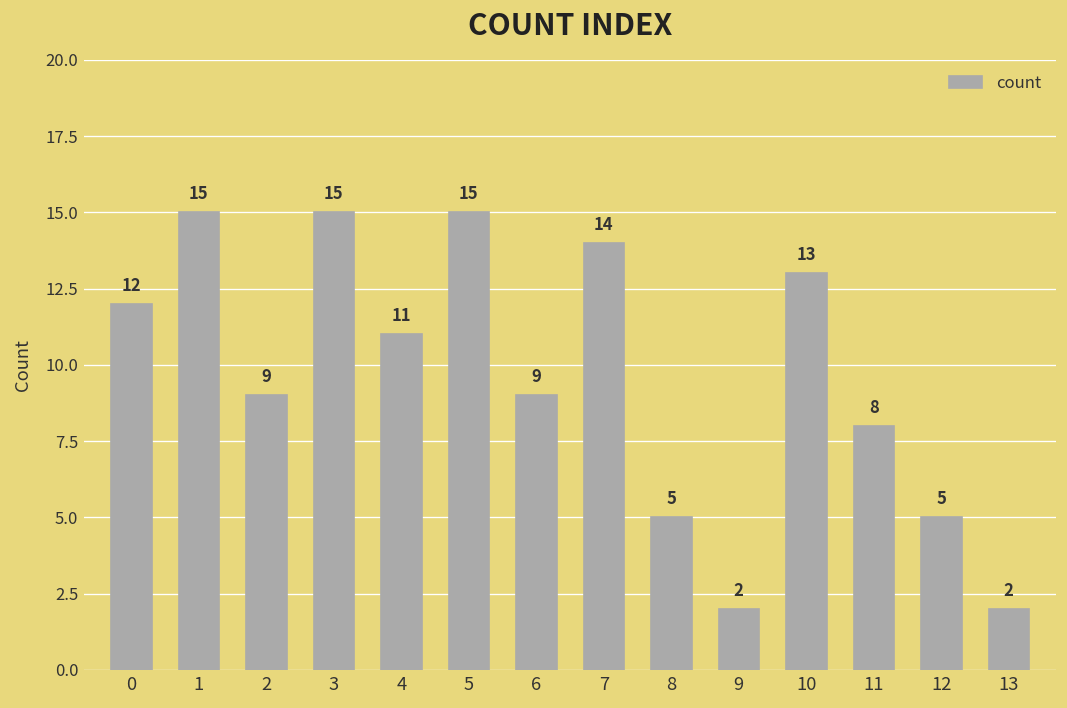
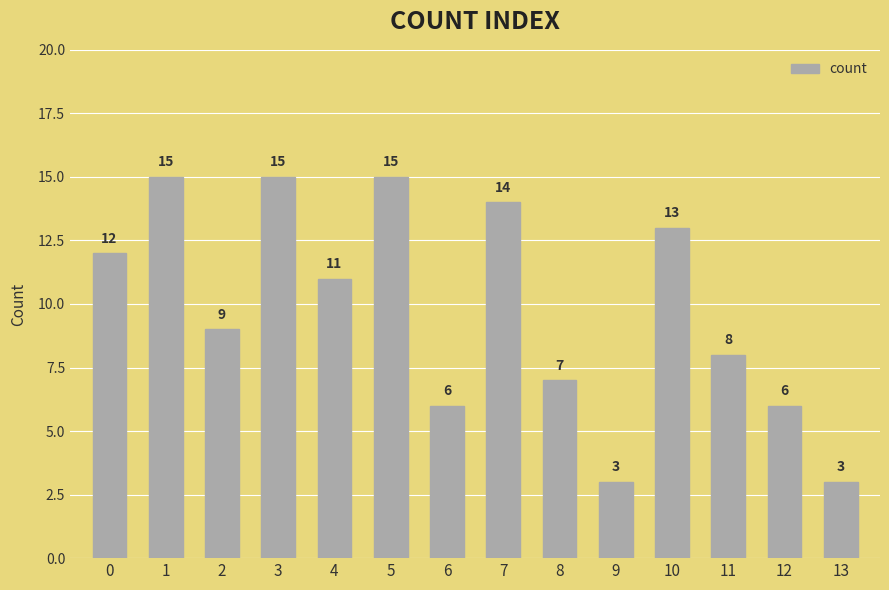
6: 9 -> 6
8: 5 -> 7
9: 2 -> 3
12: 5 -> 6
13: 2 -> 3
